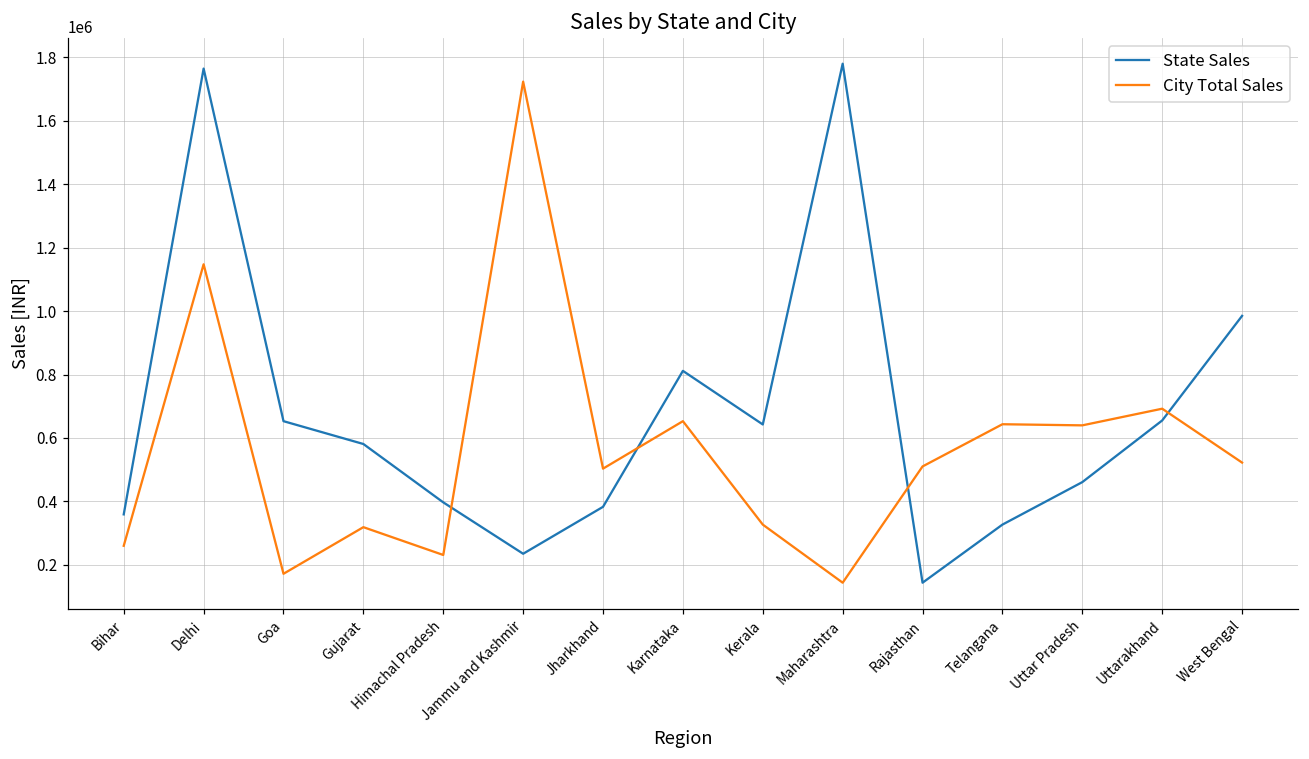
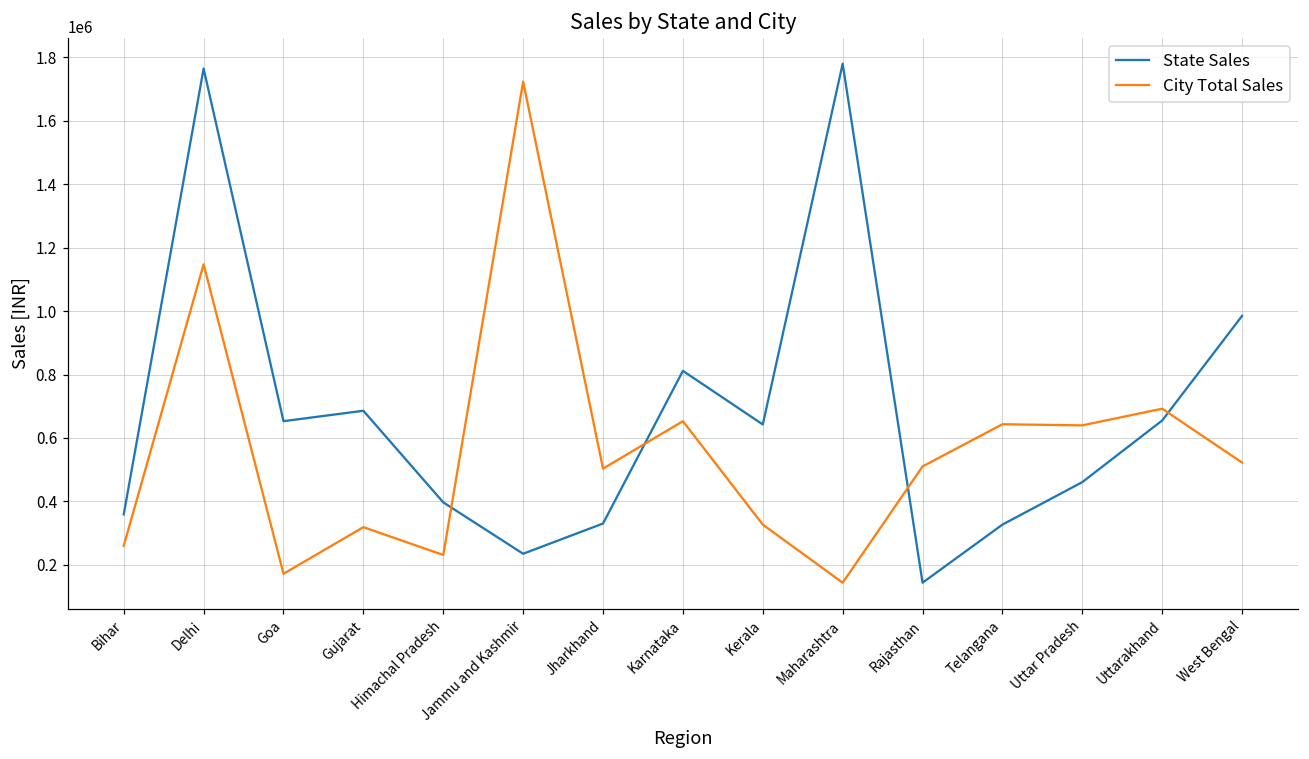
State Sales, Gujarat: 580000 -> 690000
State Sales, Jharkhand: 380000 -> 330000
